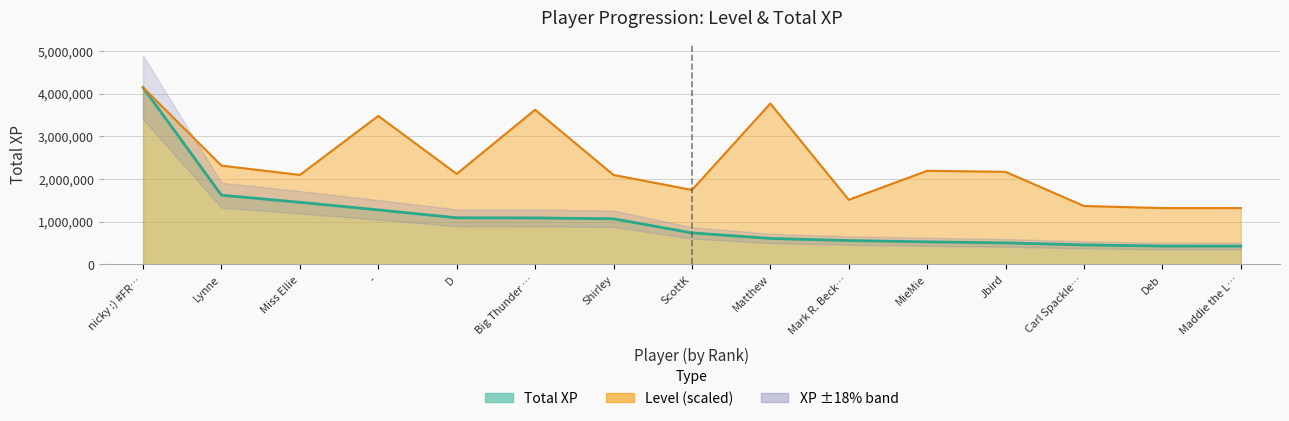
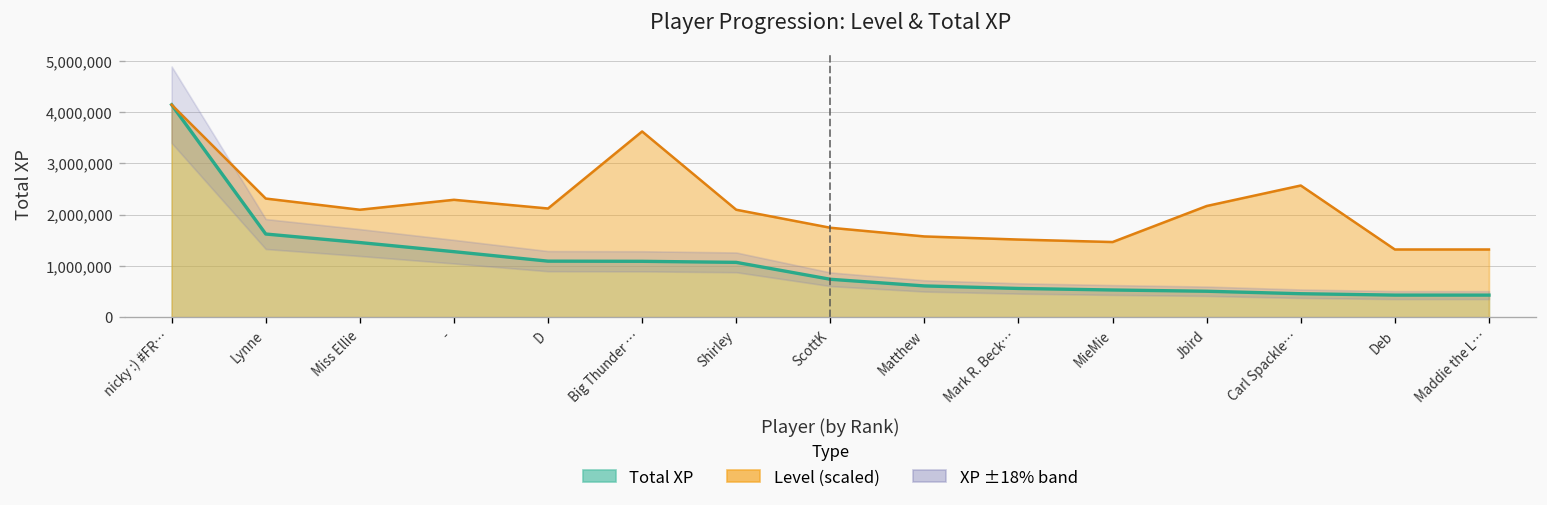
Level (scaled), -: 3,500,000 -> 2,300,000
Level (scaled), Matthew: 3,800,000 -> 1,600,000
Level (scaled), MieMie: 2,200,000 -> 1,500,000
Level (scaled), Carl Spackle…: 1,400,000 -> 2,600,000
